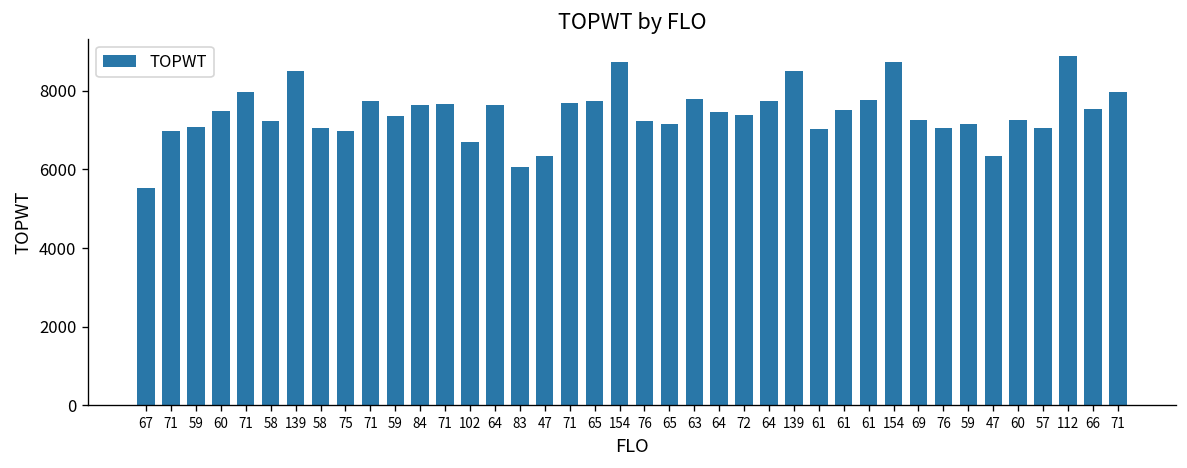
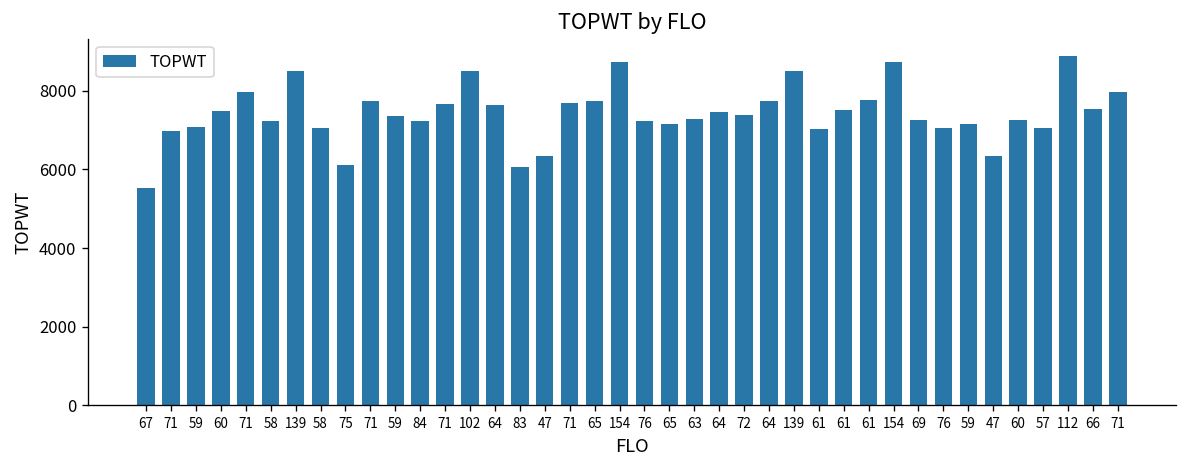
75: 7000 -> 6100
84: 7600 -> 7200
102: 6700 -> 8500
63: 7800 -> 7300
